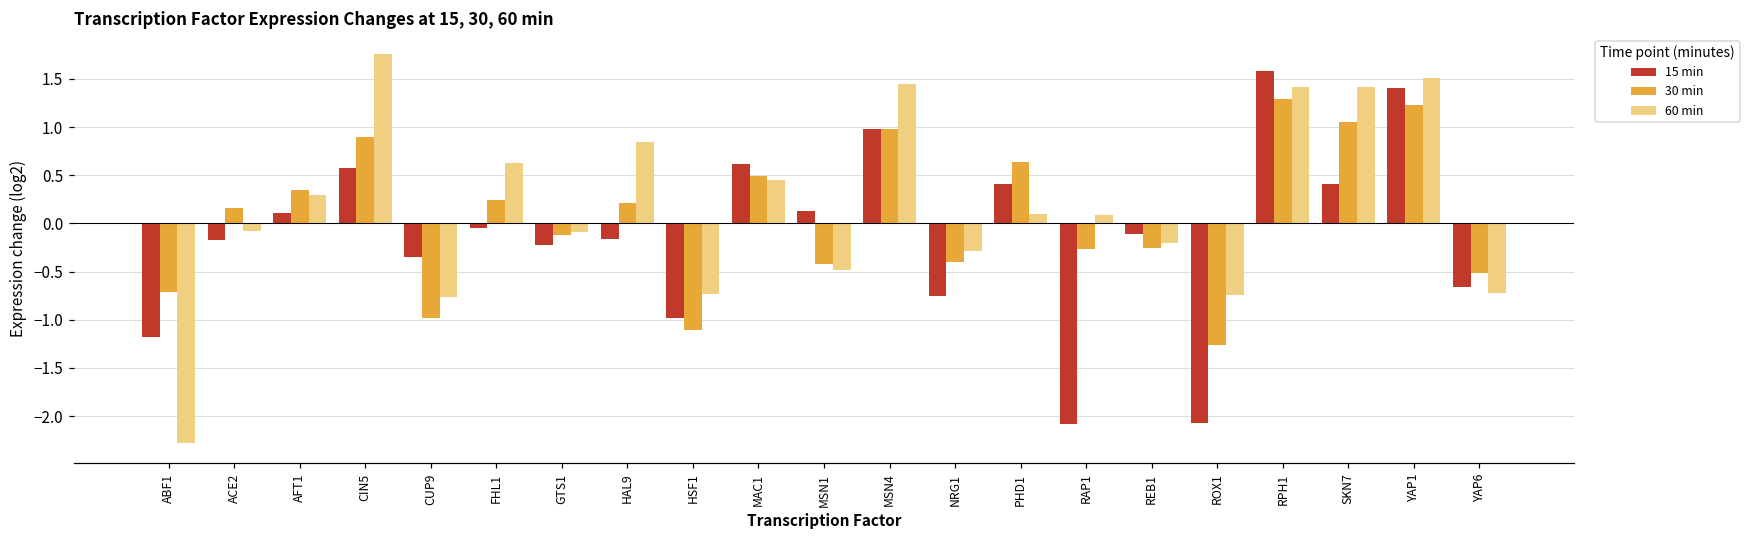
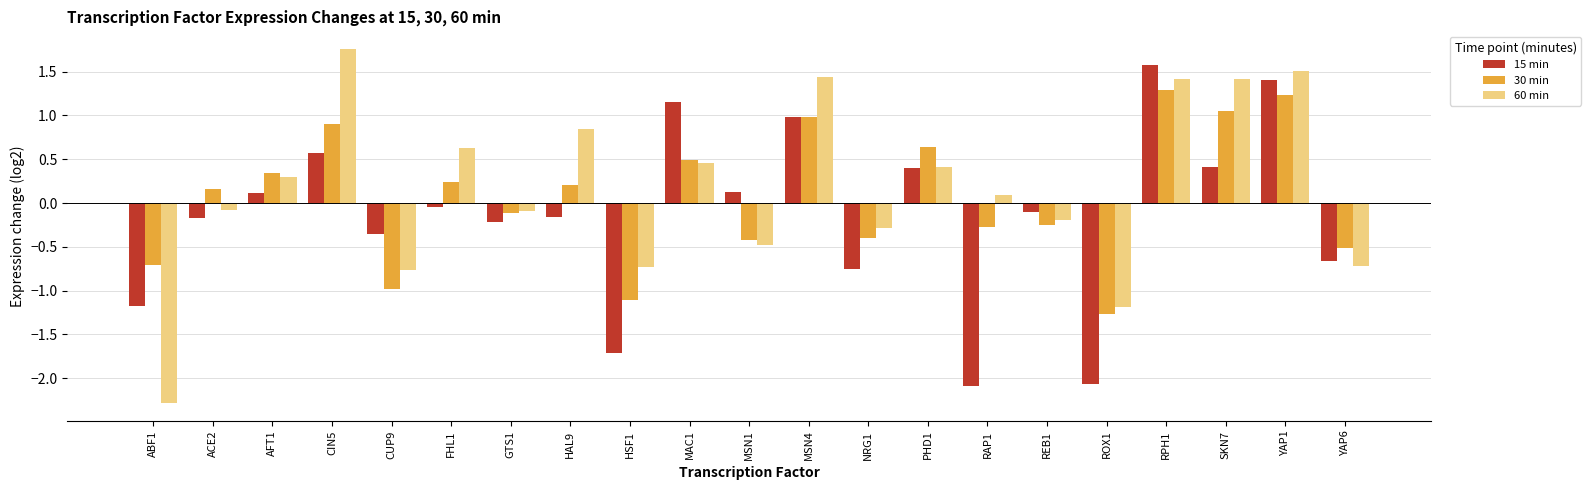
15 min, HSF1: -1.0 -> -1.7
15 min, MAC1: 0.6 -> 1.1
60 min, PHD1: 0.1 -> 0.4
60 min, ROX1: -0.7 -> -1.2
